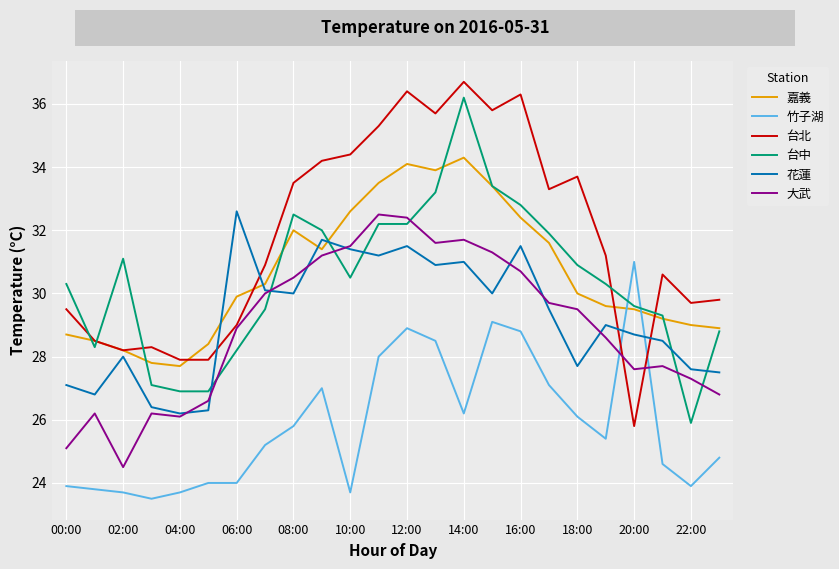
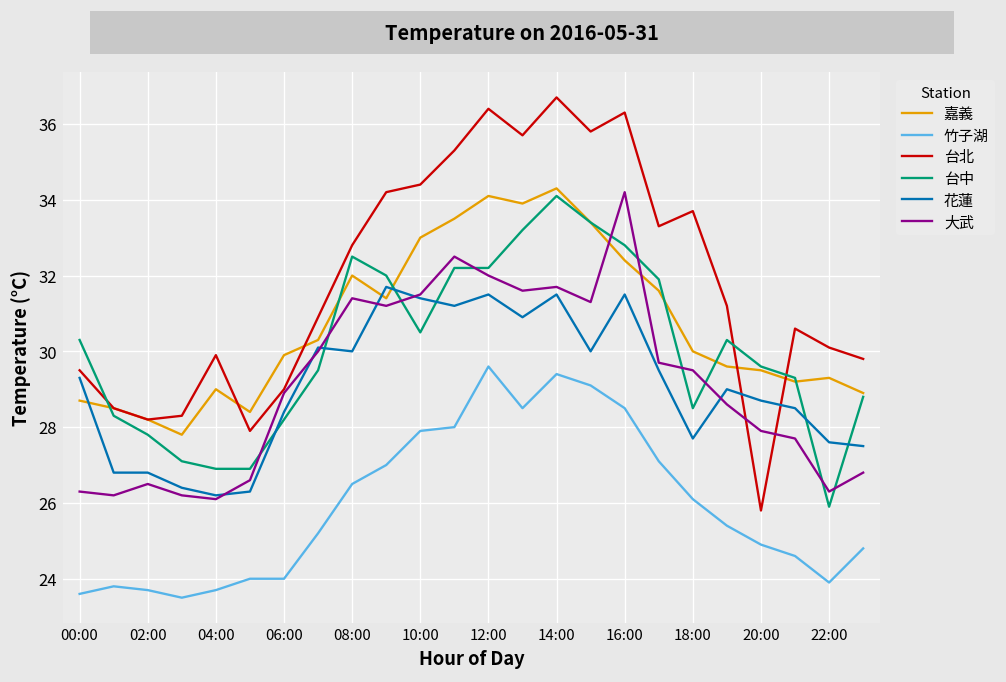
竹子湖, 00:00: 23.9 -> 23.6
花蓮, 00:00: 27.1 -> 29.3
大武, 00:00: 25.1 -> 26.3
台中, 02:00: 31.1 -> 27.8
花蓮, 02:00: 28.0 -> 26.8
大武, 02:00: 24.5 -> 26.5
嘉義, 04:00: 27.7 -> 29.0
台北, 04:00: 27.9 -> 29.9
花蓮, 06:00: 32.6 -> 28.4
竹子湖, 08:00: 25.8 -> 26.5
台北, 08:00: 33.5 -> 32.8
大武, 08:00: 30.5 -> 31.4
嘉義, 10:00: 32.6 -> 33.0
竹子湖, 10:00: 23.7 -> 27.9
竹子湖, 12:00: 28.9 -> 29.6
大武, 12:00: 32.4 -> 32.0
竹子湖, 14:00: 26.2 -> 29.4
台中, 14:00: 36.2 -> 34.1
花蓮, 14:00: 31.0 -> 31.5
竹子湖, 16:00: 28.8 -> 28.5
大武, 16:00: 30.7 -> 34.2
台中, 18:00: 30.9 -> 28.5
竹子湖, 20:00: 31.0 -> 24.9
大武, 20:00: 27.6 -> 27.9
嘉義, 22:00: 29.0 -> 29.3
台北, 22:00: 29.7 -> 30.1
大武, 22:00: 27.3 -> 26.3
